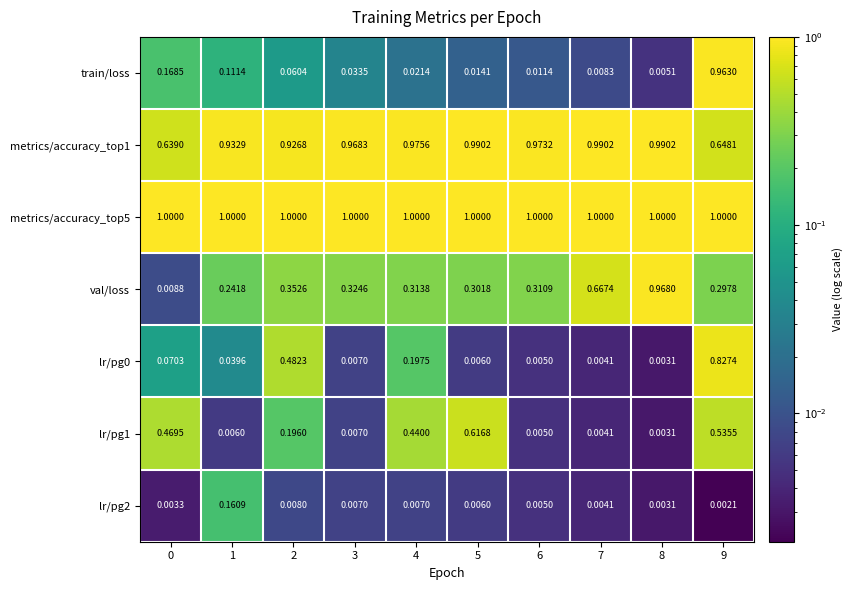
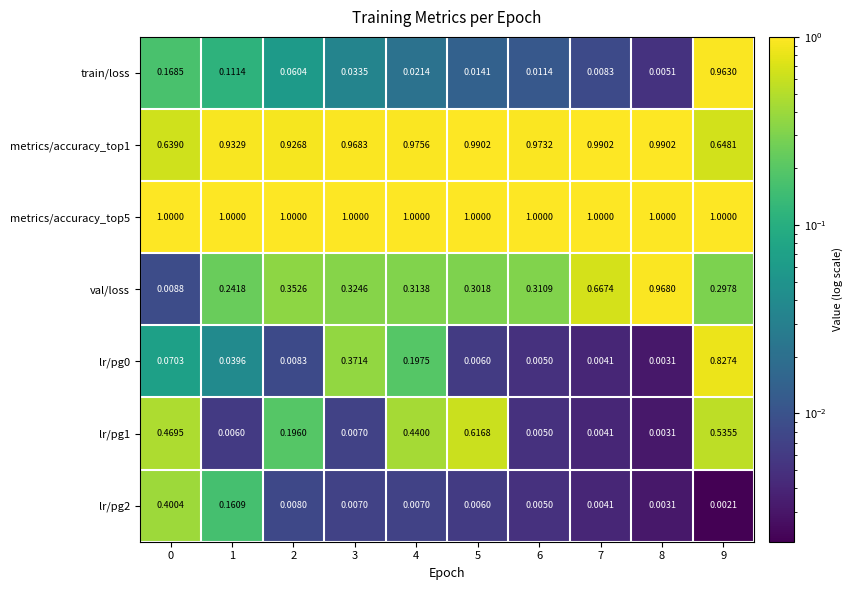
lr/pg0, 2: 0.4823 -> 0.0083
lr/pg0, 3: 0.0070 -> 0.3714
lr/pg2, 0: 0.0033 -> 0.4004
